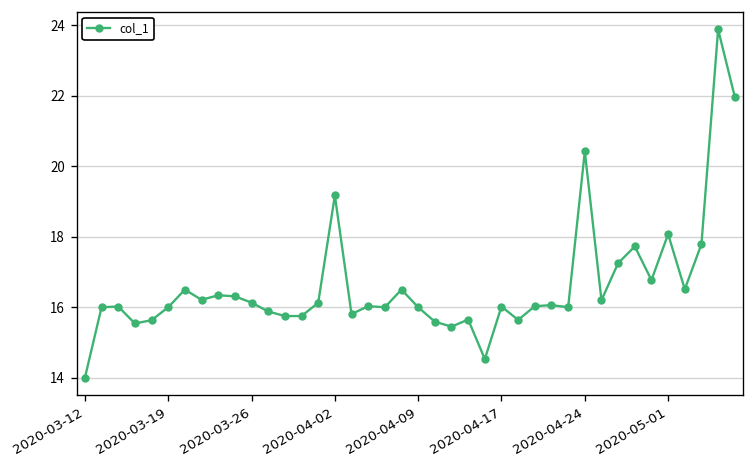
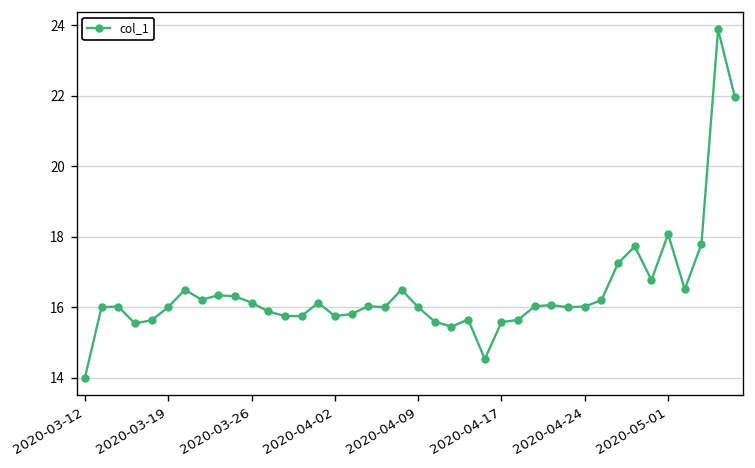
2020-04-02: 19.2 -> 15.8
2020-04-17: 16.0 -> 15.6
2020-04-24: 20.4 -> 16.0
